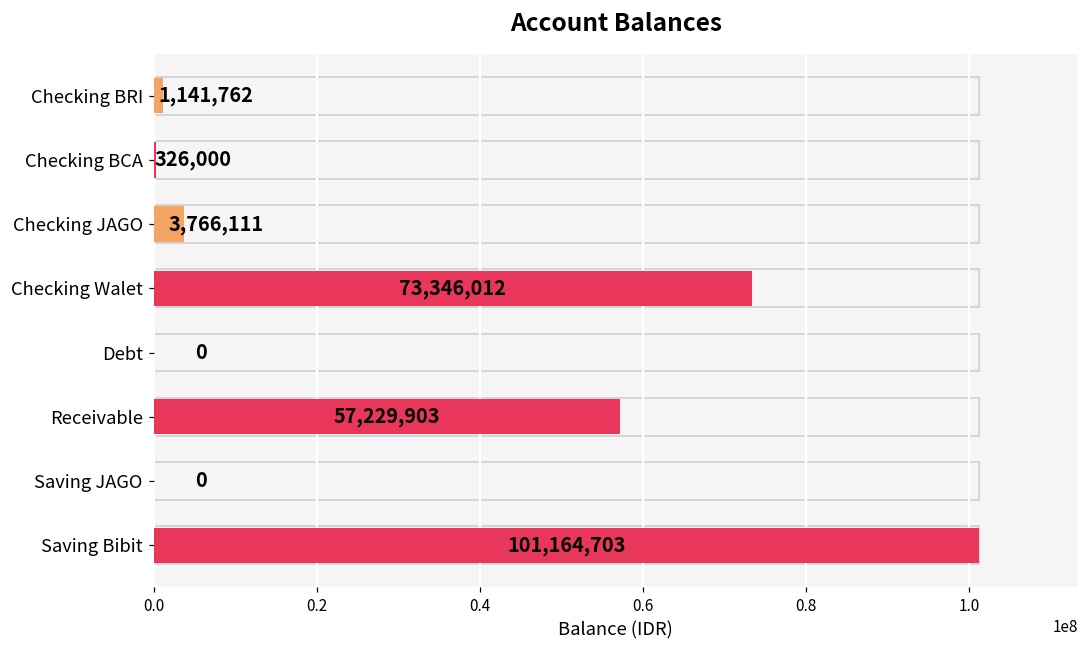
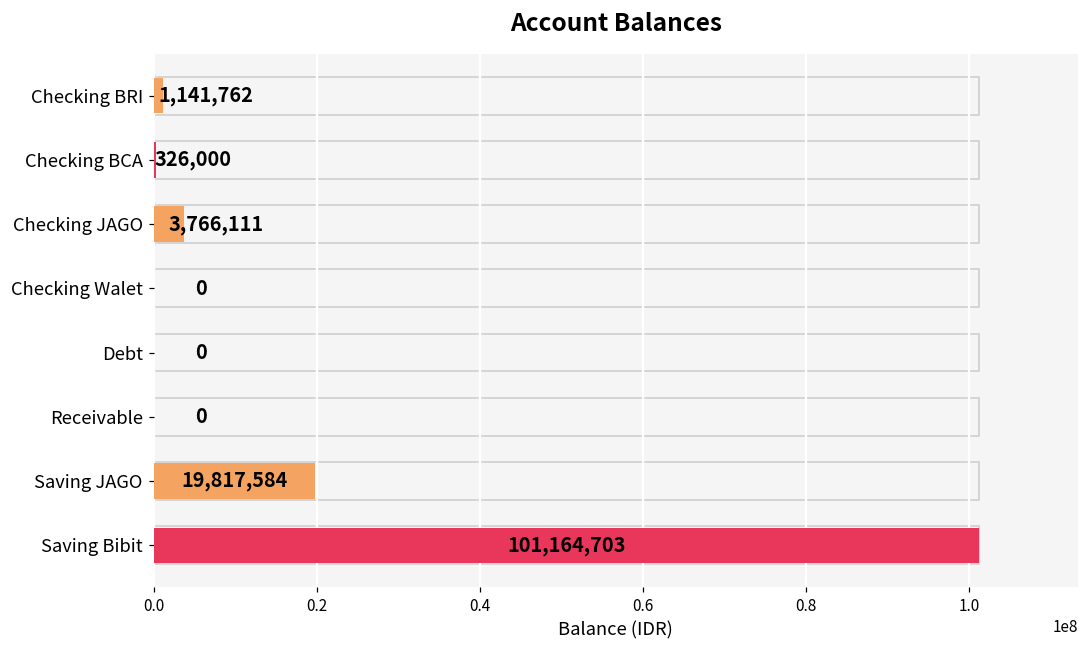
Checking Walet: 73,346,012 -> 0
Receivable: 57,229,903 -> 0
Saving JAGO: 0 -> 19,817,584
